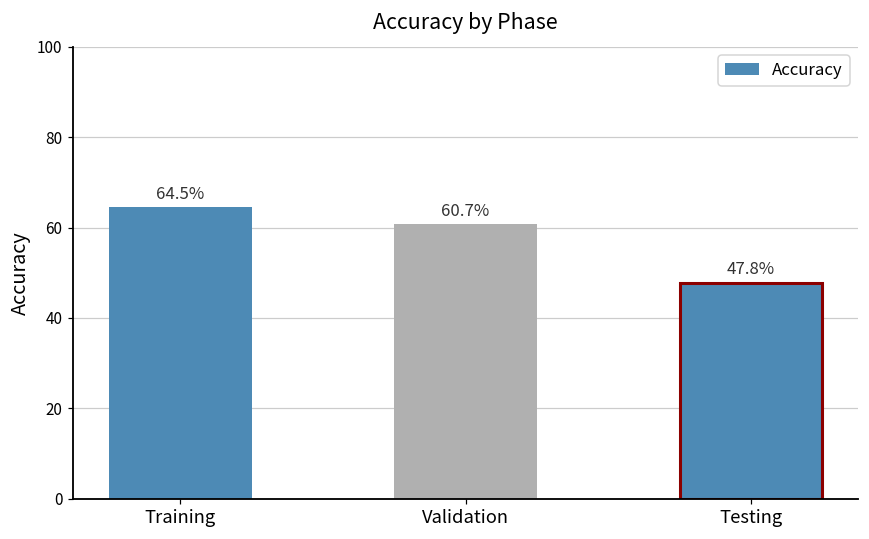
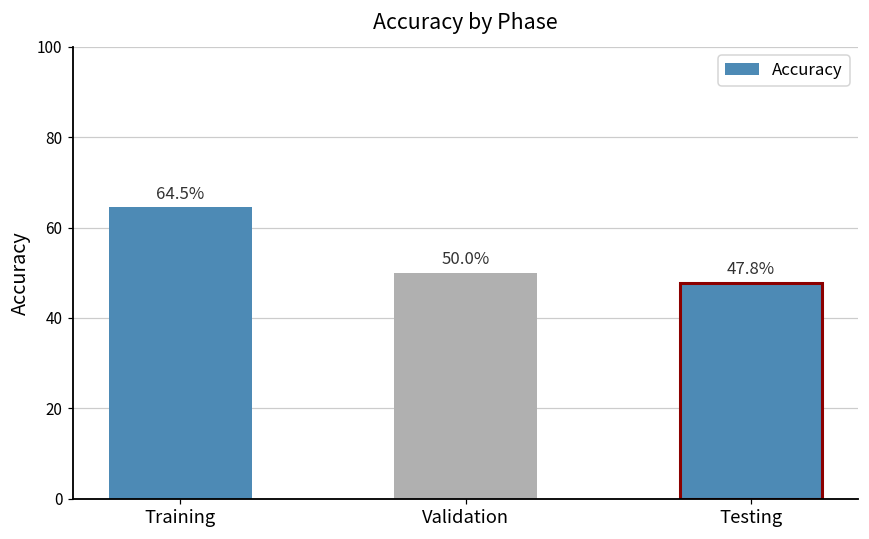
Validation: 60.7% -> 50.0%
